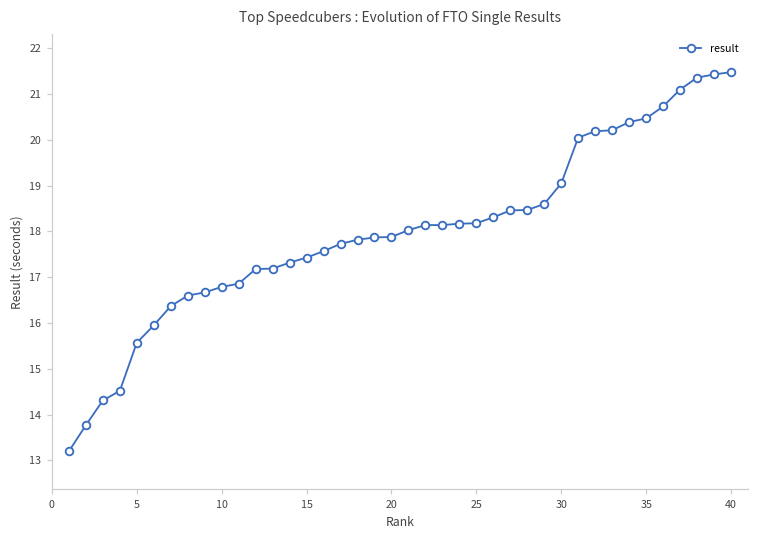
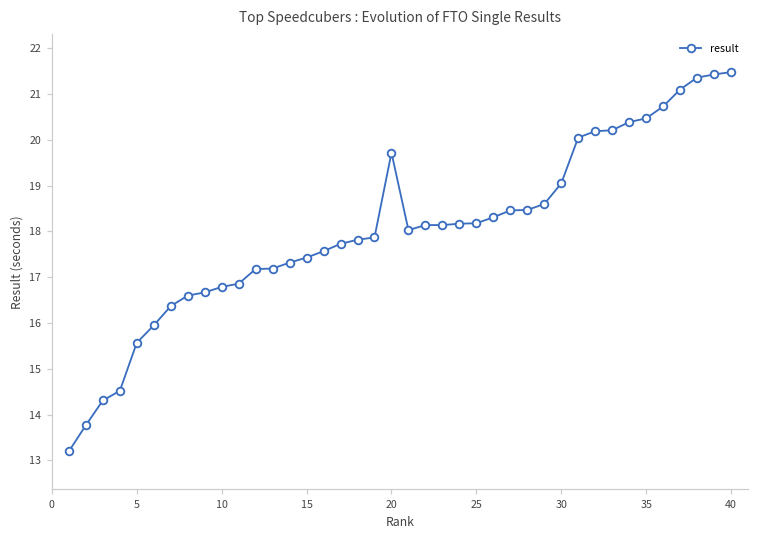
20: 17.9 -> 19.7
